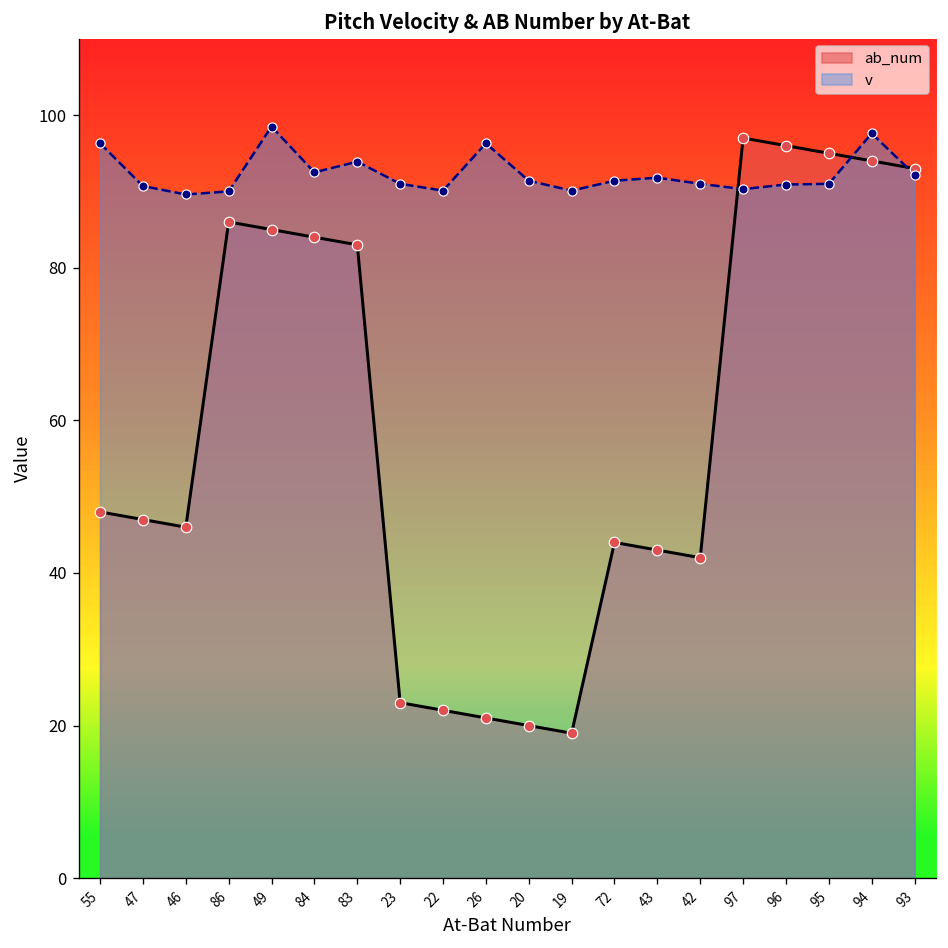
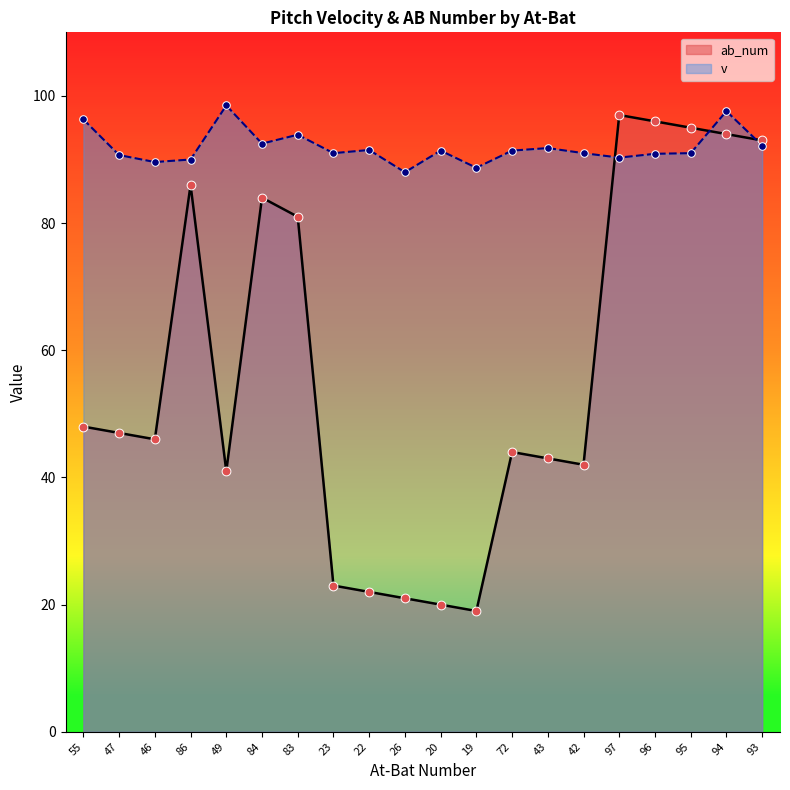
ab_num, 49: 85 -> 41
ab_num, 83: 83 -> 81
v, 22: 90 -> 92
v, 26: 96 -> 88
v, 19: 90 -> 89
